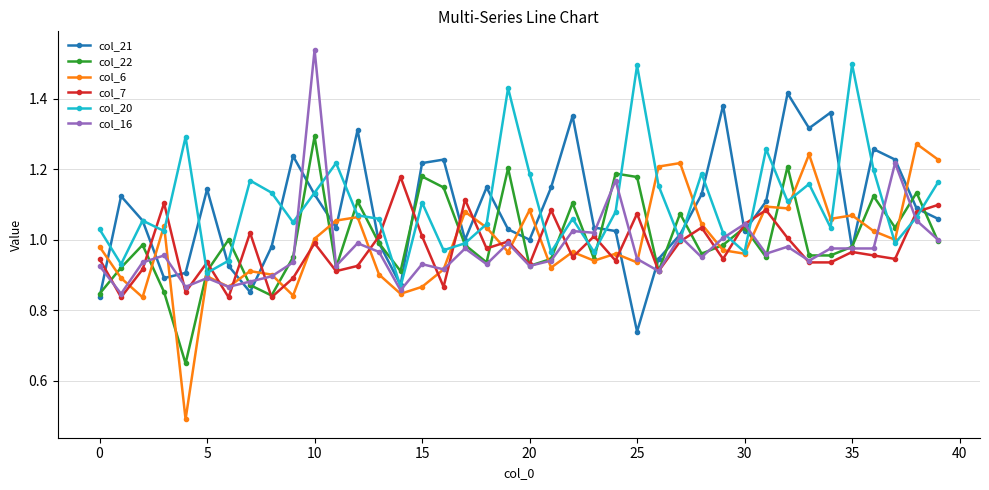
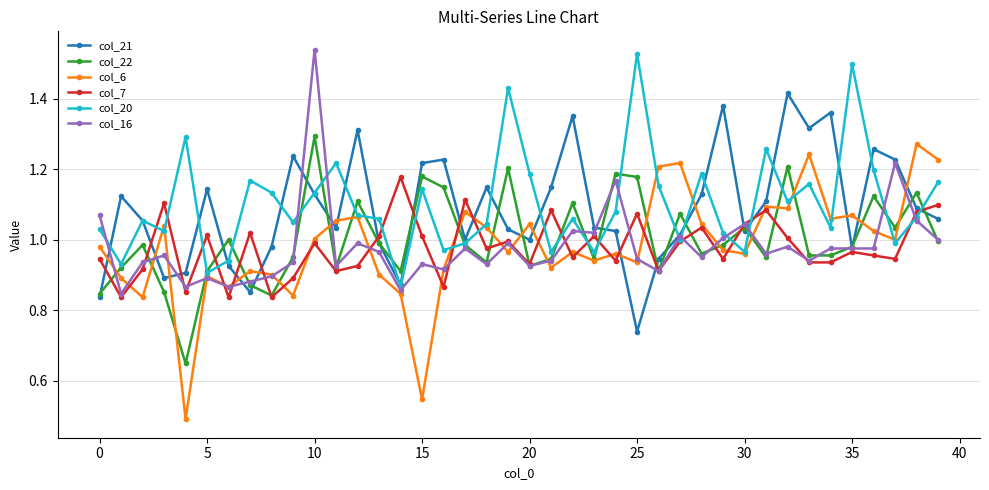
col_16, 0: 0.93 -> 1.07
col_7, 5: 0.94 -> 1.01
col_6, 15: 0.87 -> 0.55
col_20, 15: 1.11 -> 1.14
col_6, 20: 1.08 -> 1.04
col_20, 25: 1.50 -> 1.53
